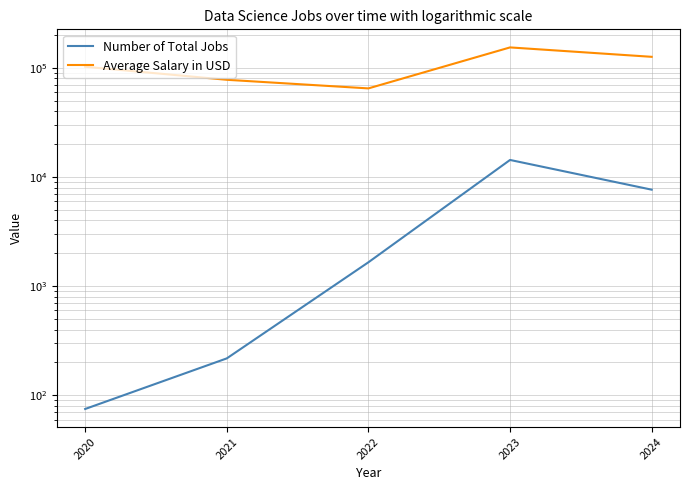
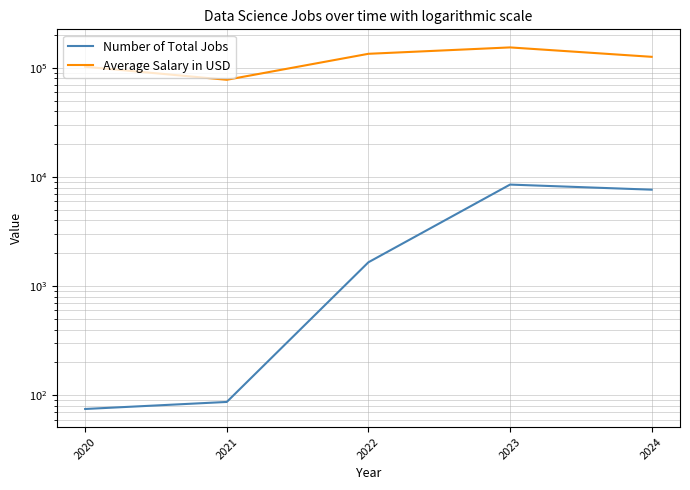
Number of Total Jobs, 2021: 220 -> 90
Average Salary in USD, 2022: 60000 -> 130000
Number of Total Jobs, 2023: 14000 -> 9000
